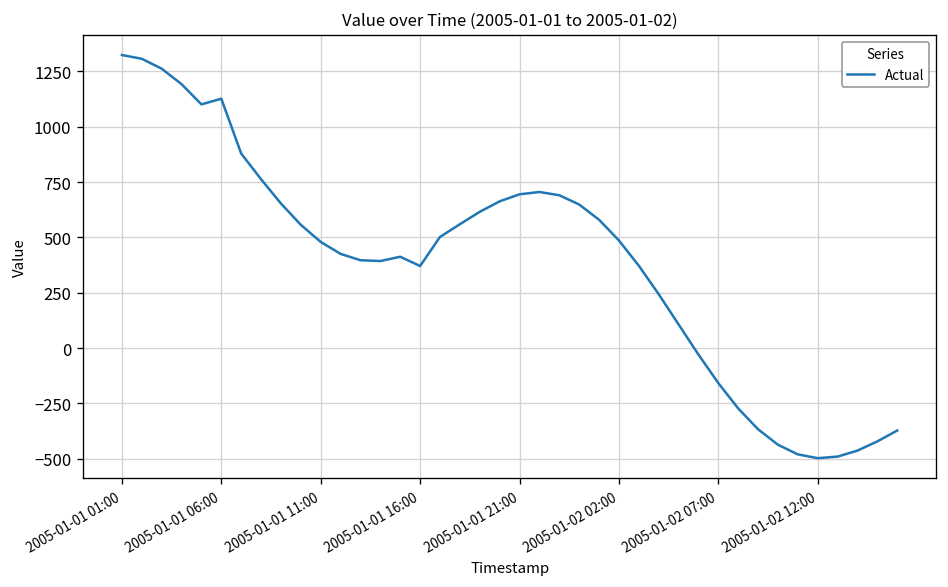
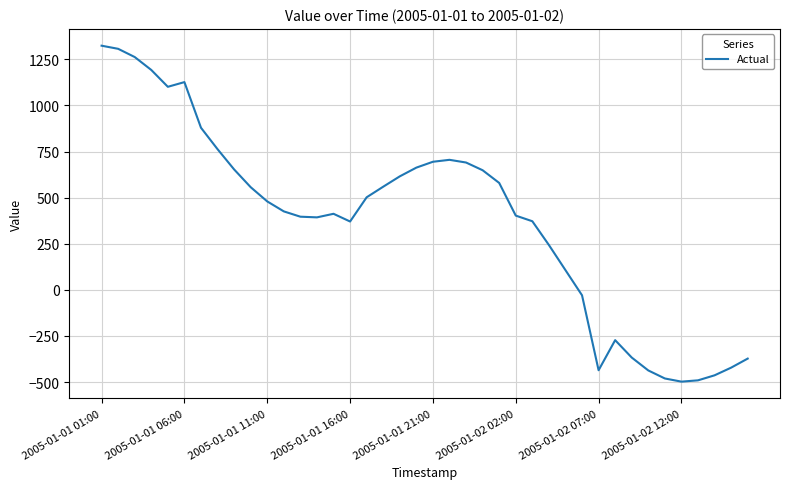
2005-01-02 02:00: 490 -> 400
2005-01-02 07:00: -160 -> -440
